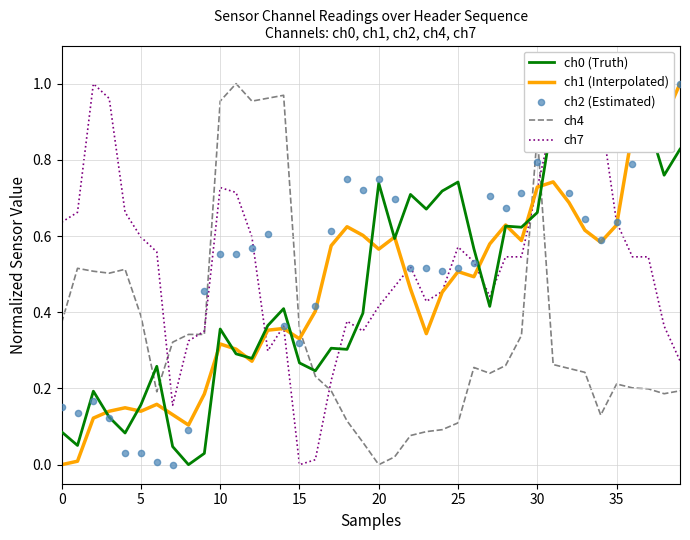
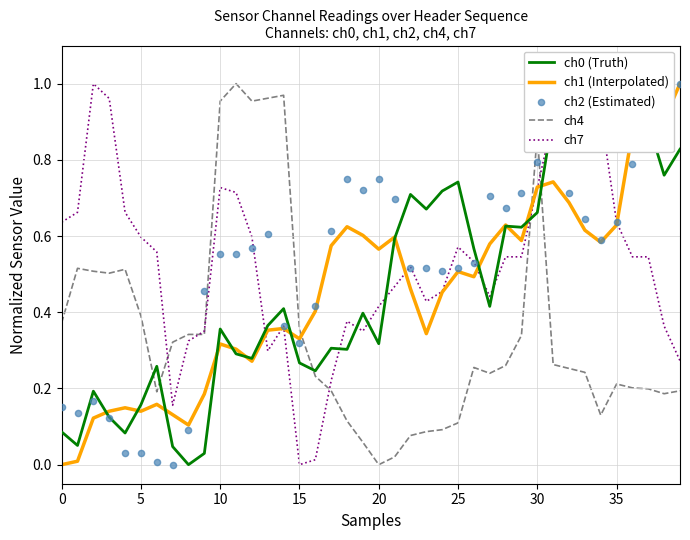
ch0 (Truth), 20: 0.74 -> 0.32
